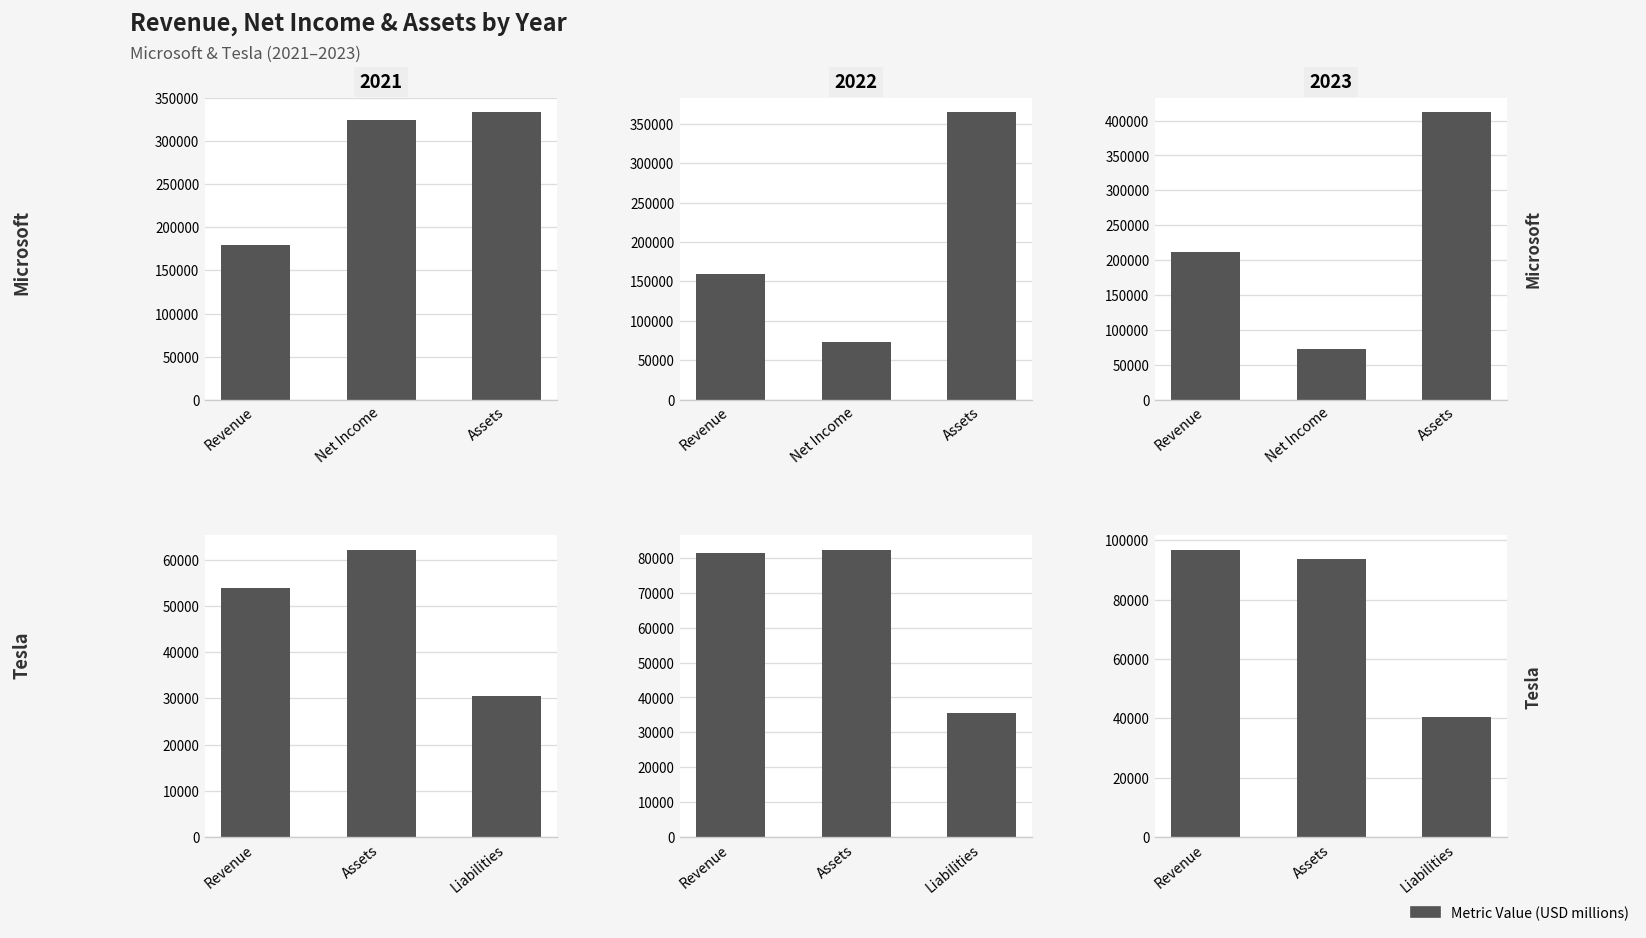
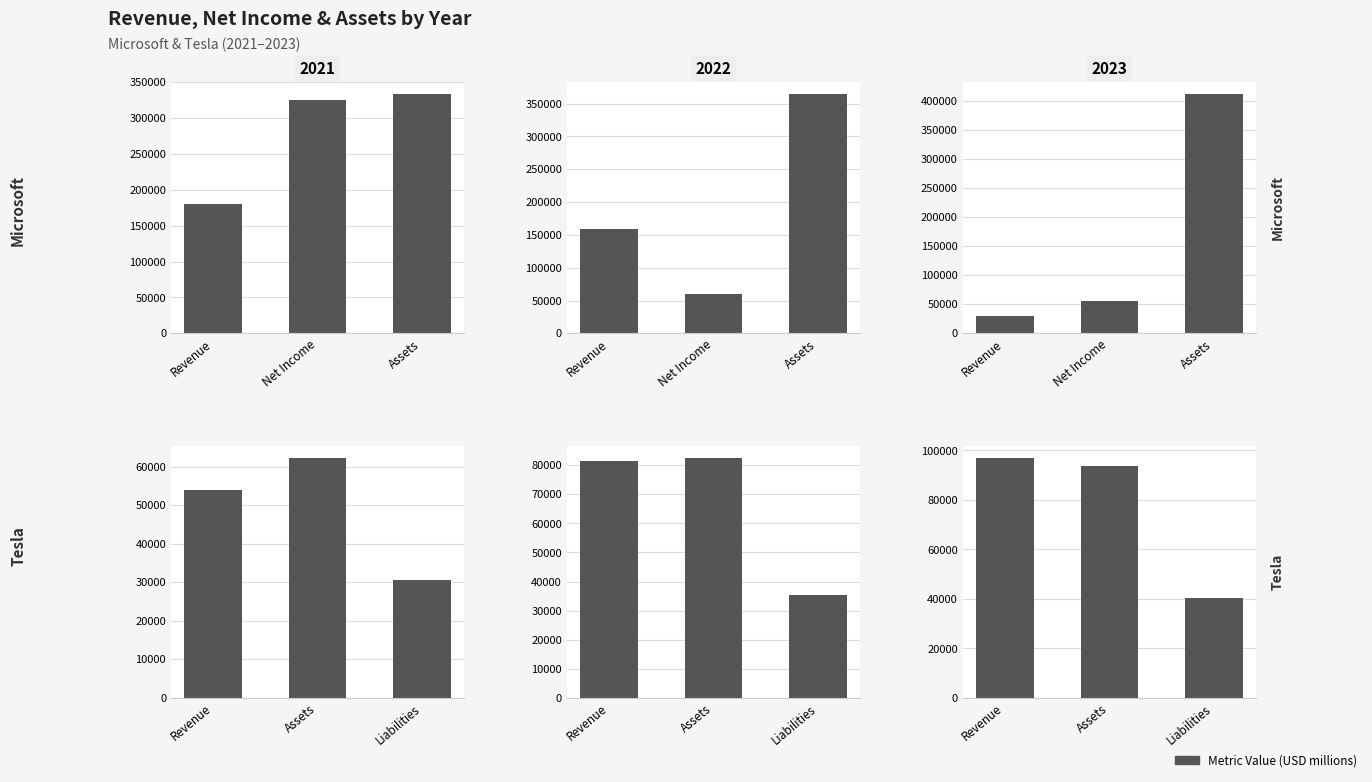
2022, Net Income: 70000 -> 60000
2023, Revenue: 210000 -> 30000
2023, Net Income: 70000 -> 60000
